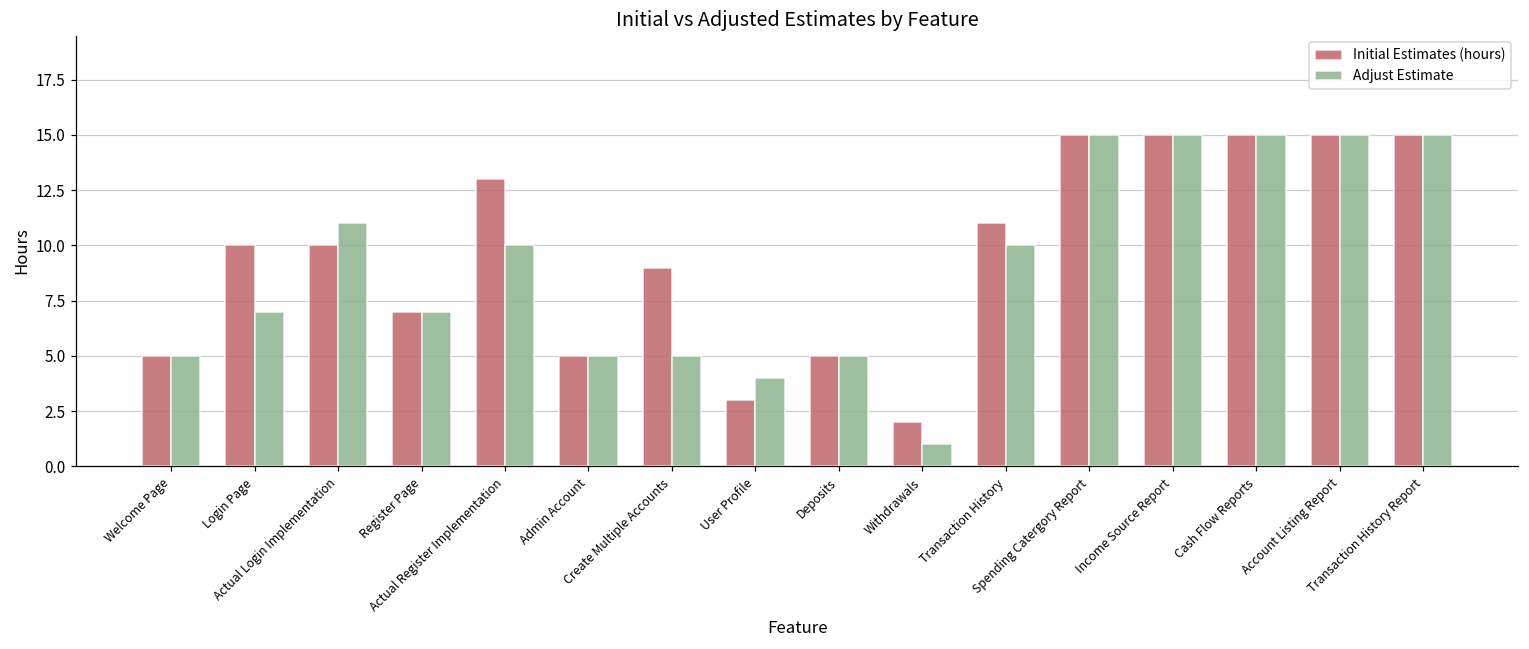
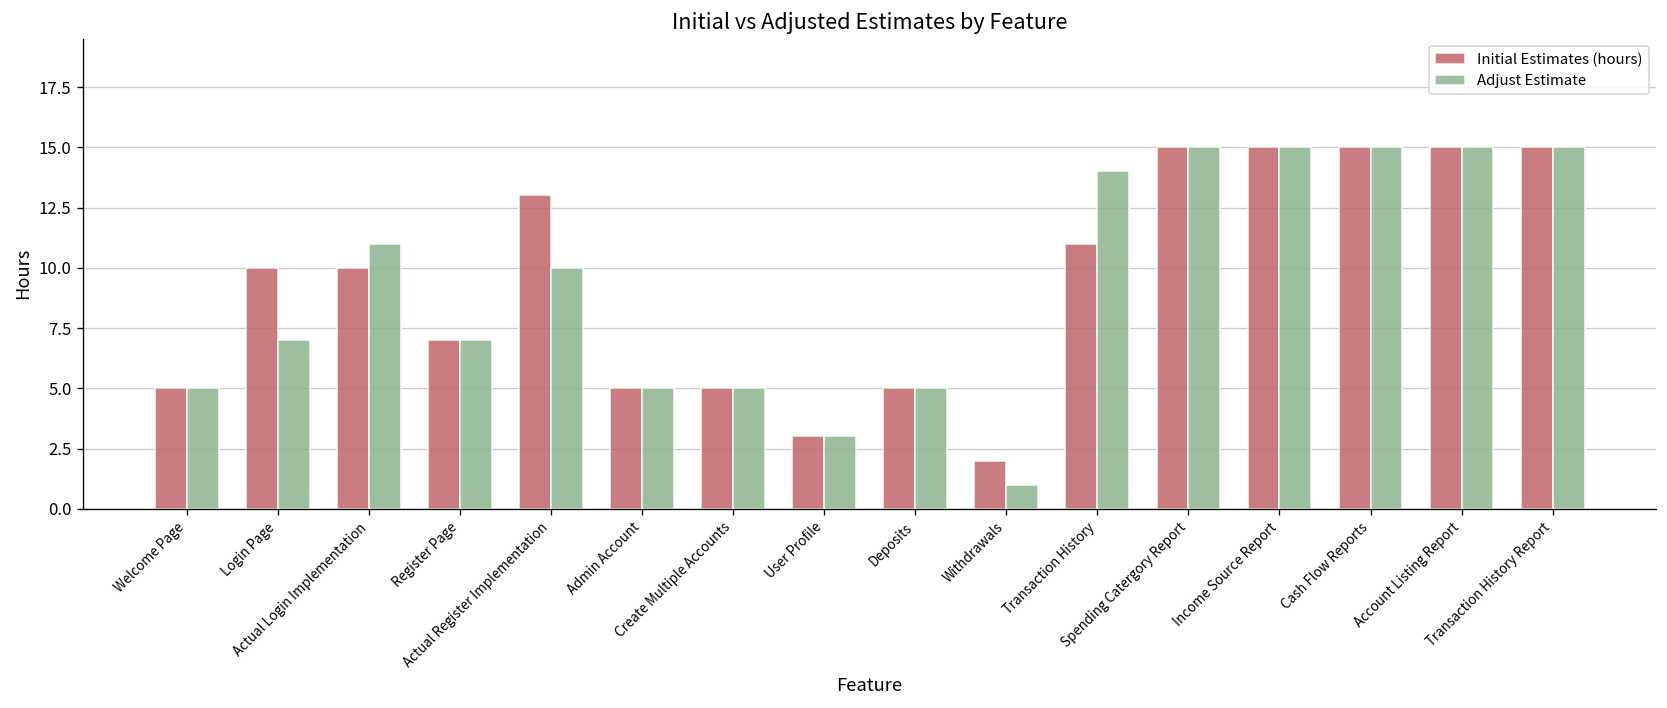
Initial Estimates (hours), Create Multiple Accounts: 9 -> 5
Adjust Estimate, User Profile: 4 -> 3
Adjust Estimate, Transaction History: 10 -> 14
